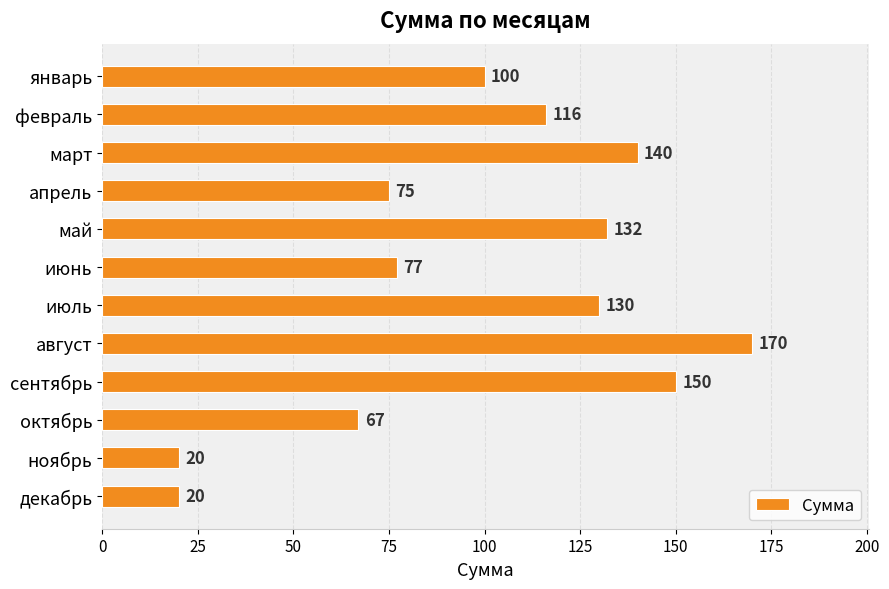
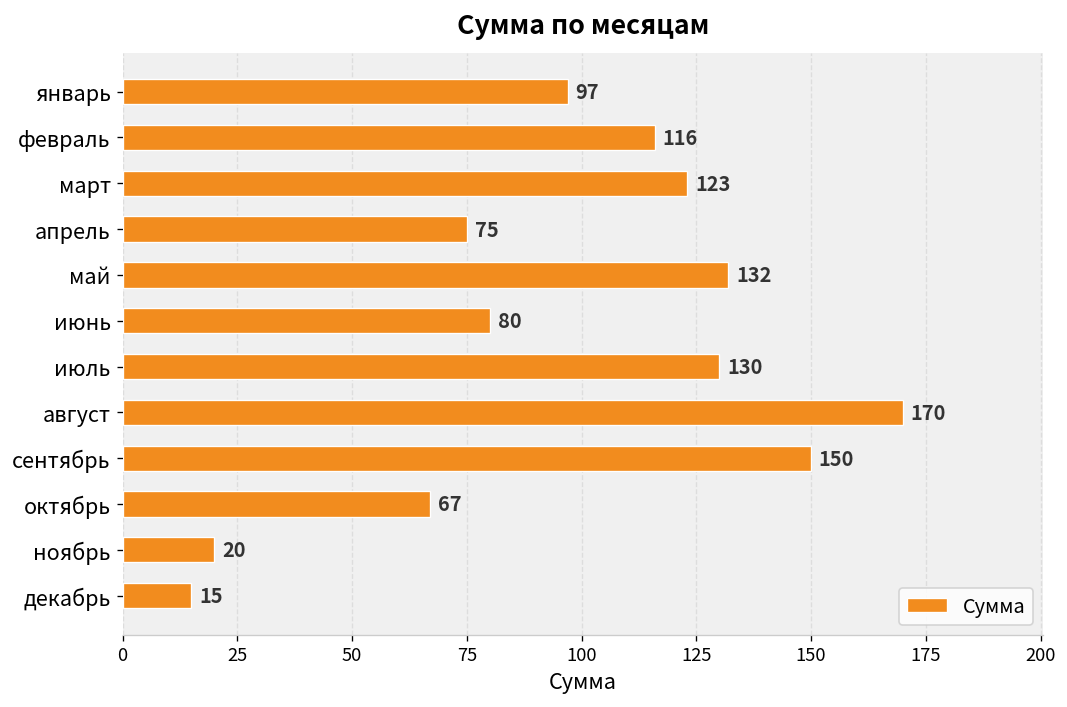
январь: 100 -> 97
март: 140 -> 123
июнь: 77 -> 80
декабрь: 20 -> 15
